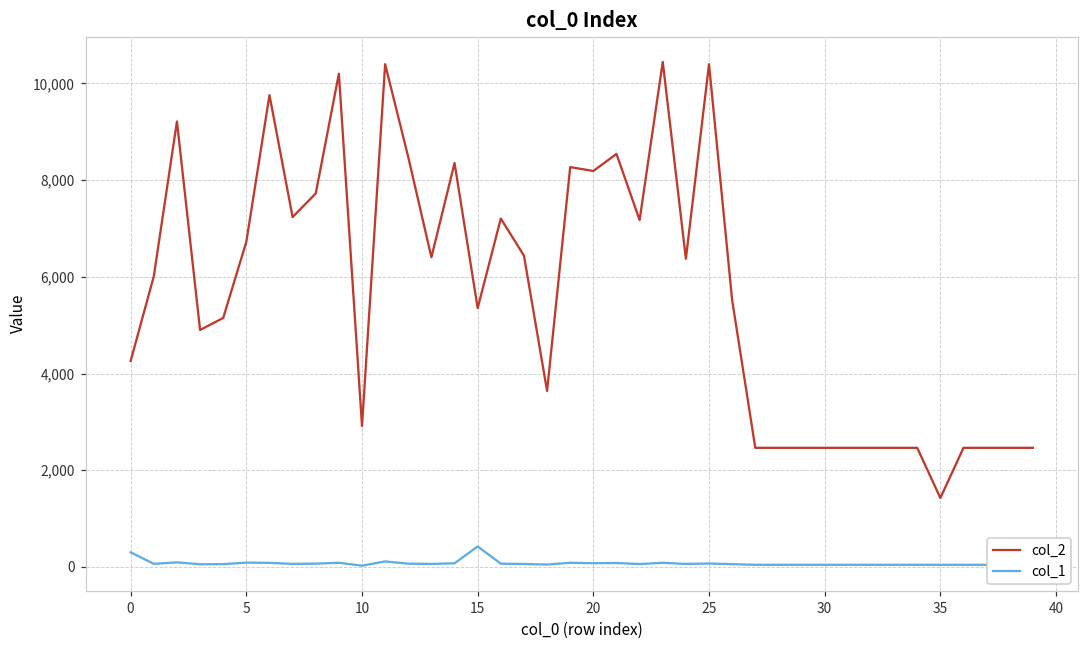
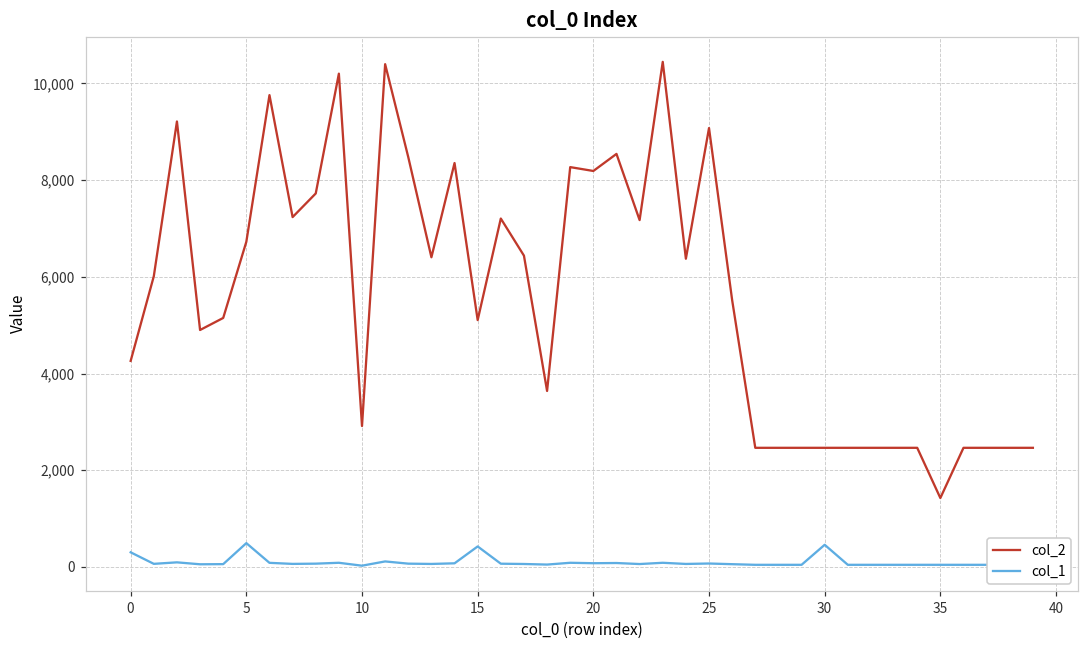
col_1, 5: 100 -> 500
col_2, 15: 5,400 -> 5,100
col_2, 25: 10,400 -> 9,100
col_1, 30: 0 -> 500
